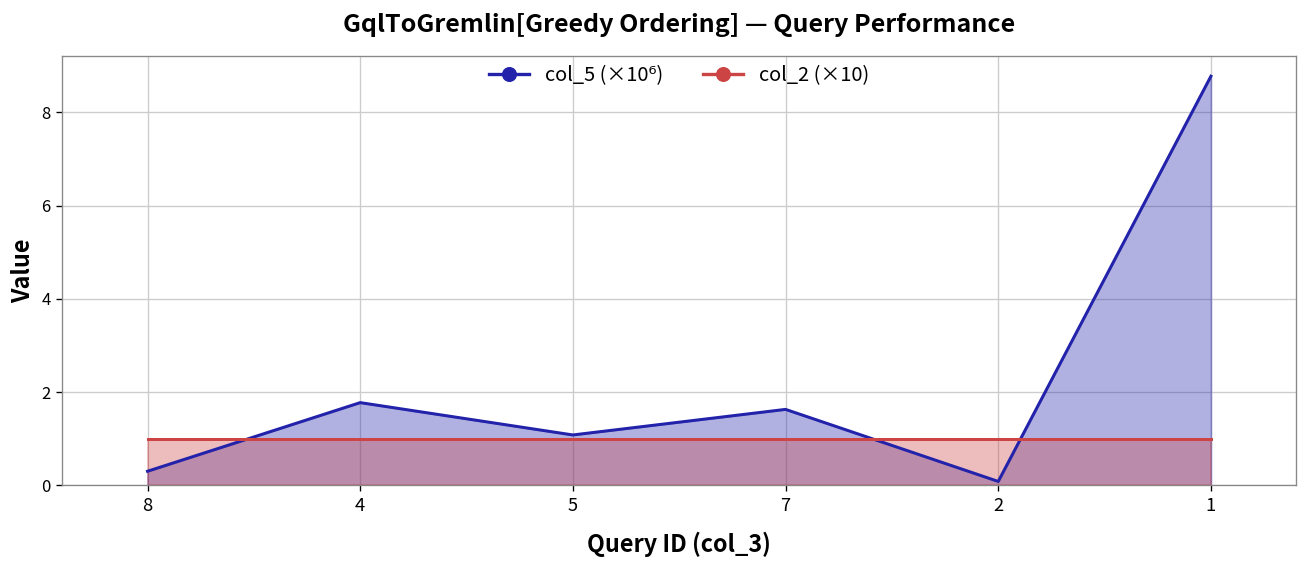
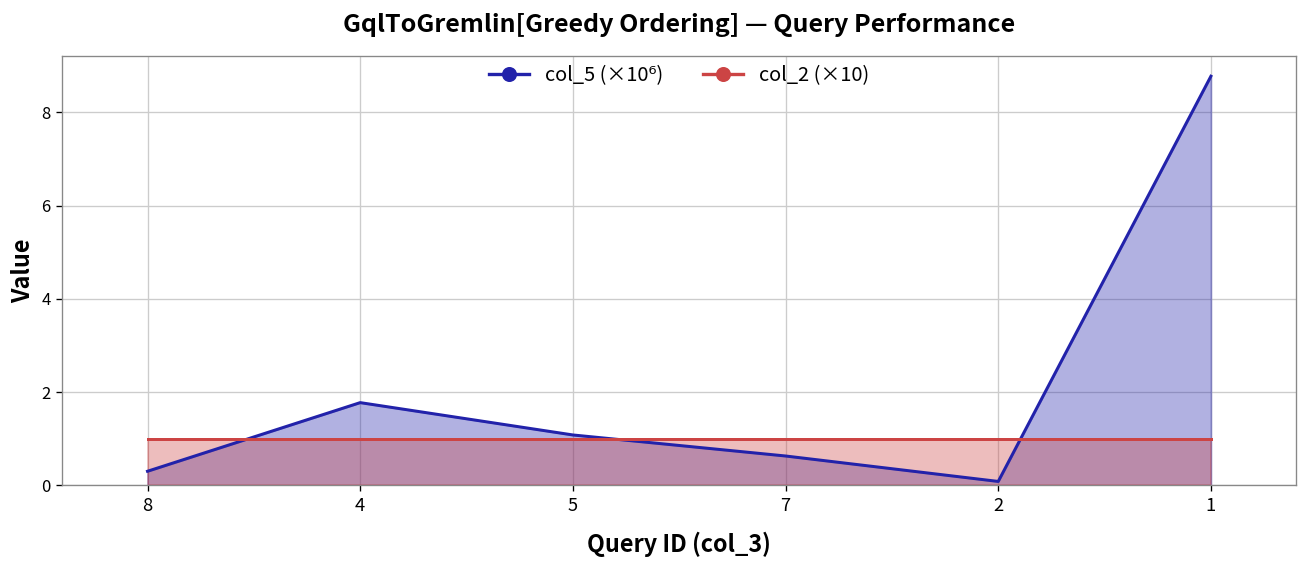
col_5 (×10⁶), 7: 1.6 -> 0.6
